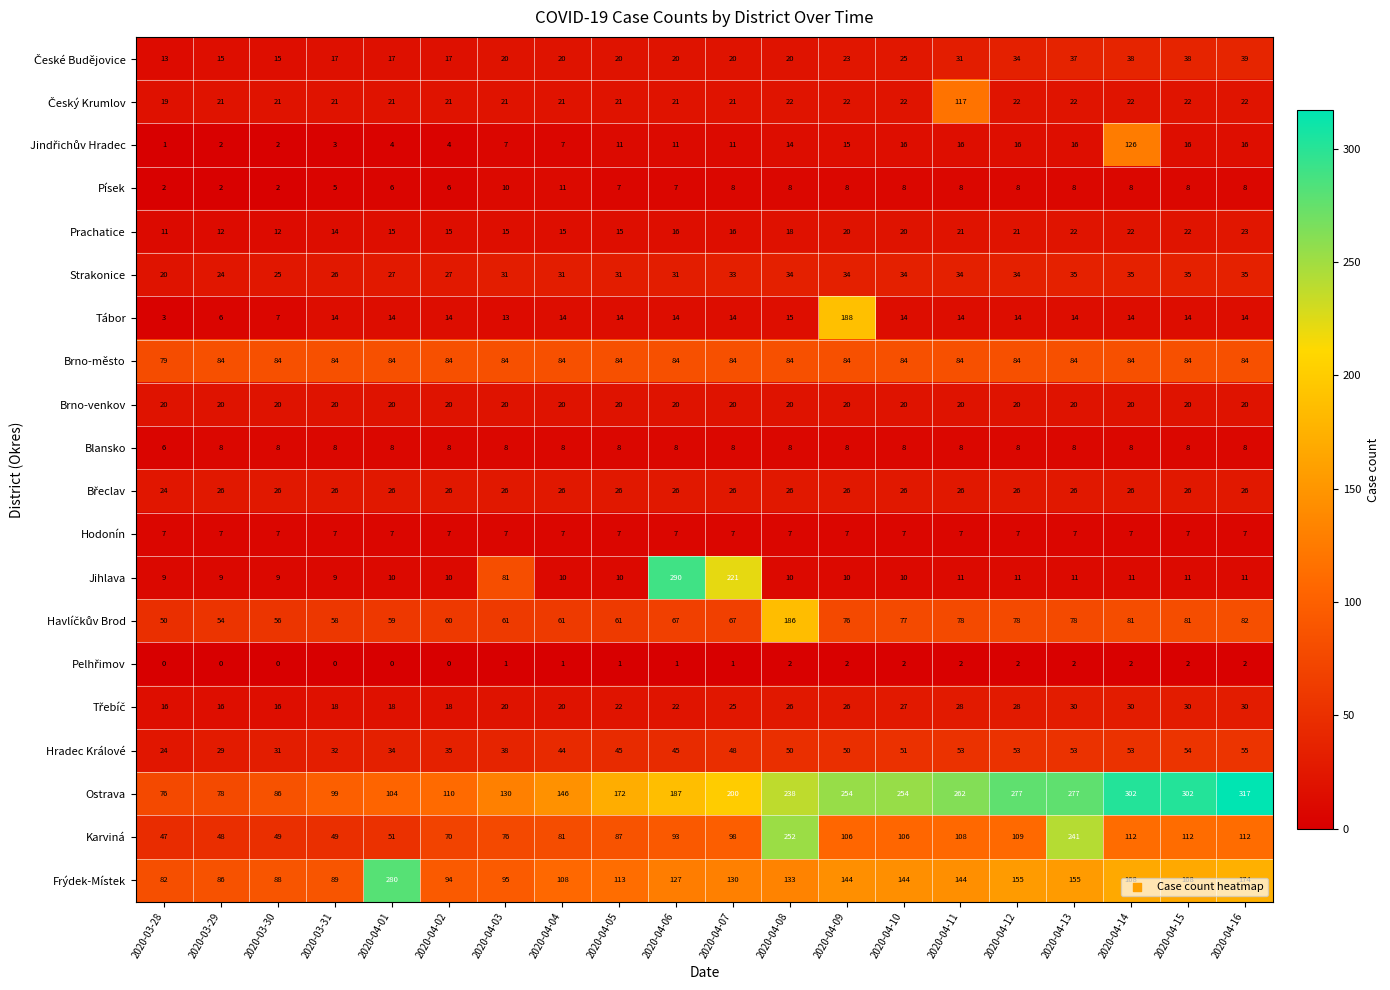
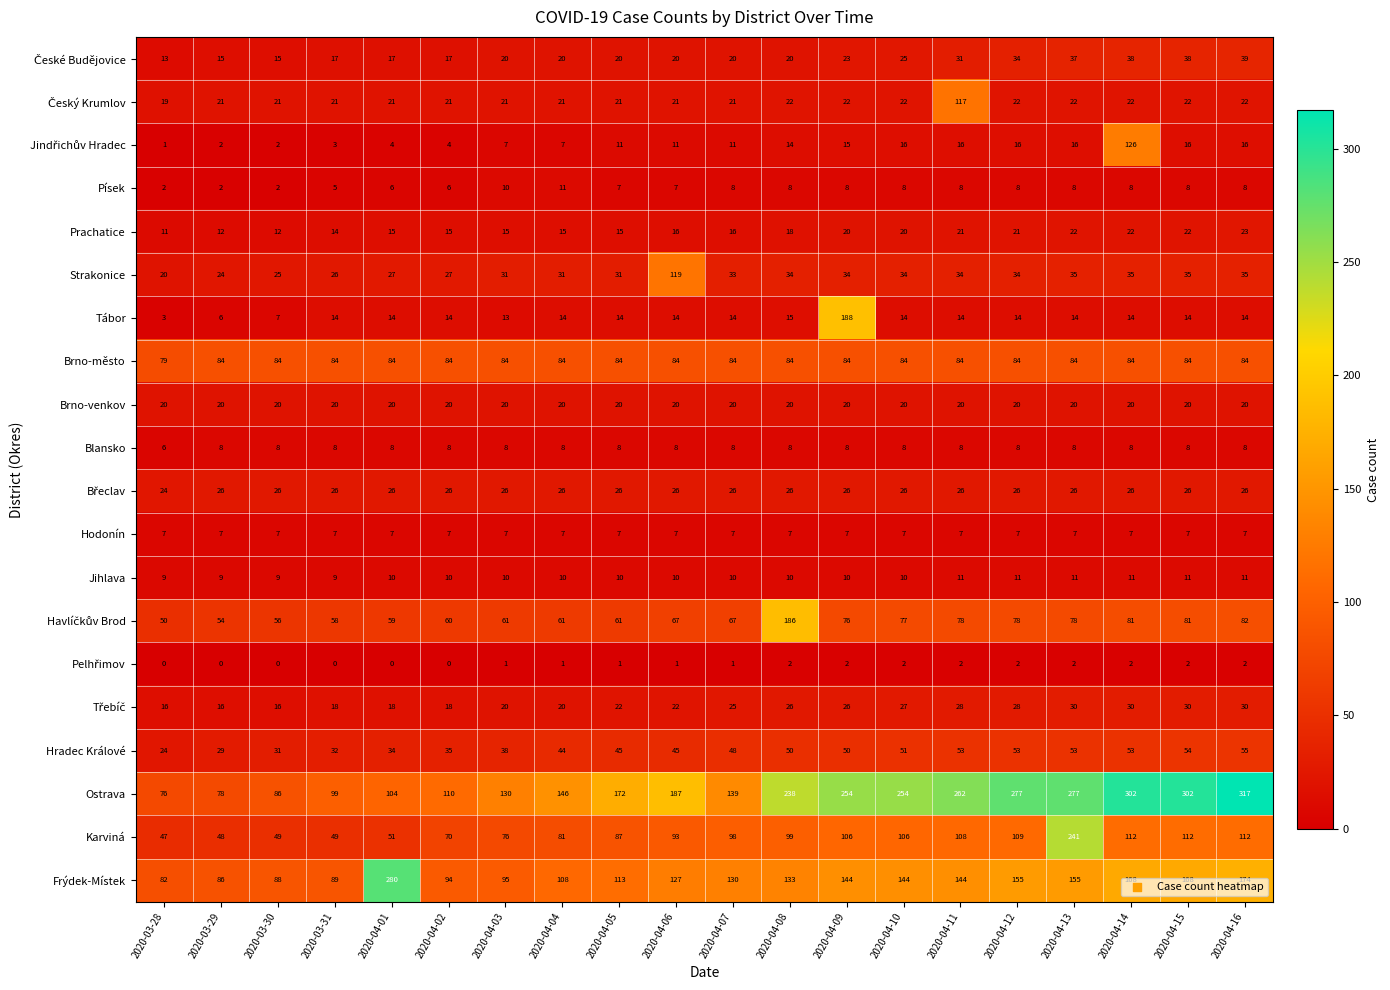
Strakonice, 2020-04-06: 31 -> 119
Jihlava, 2020-04-03: 81 -> 10
Jihlava, 2020-04-06: 290 -> 10
Jihlava, 2020-04-07: 221 -> 10
Ostrava, 2020-04-07: 200 -> 139
Karviná, 2020-04-08: 252 -> 99
